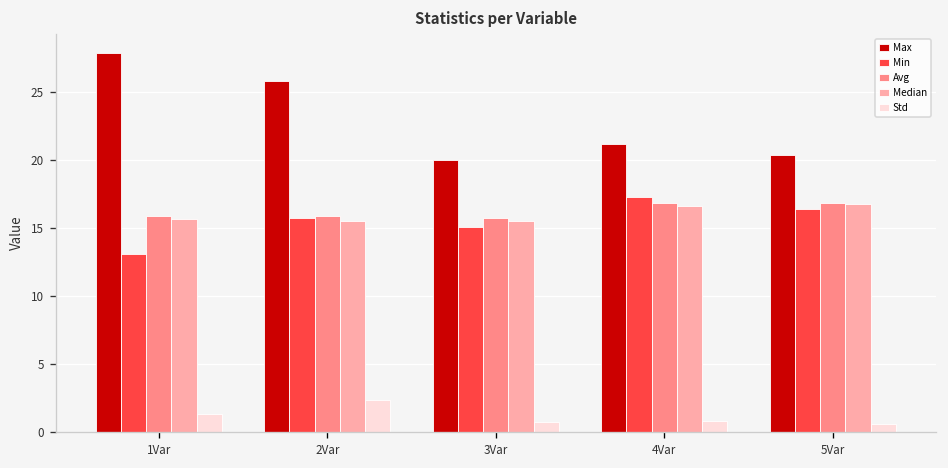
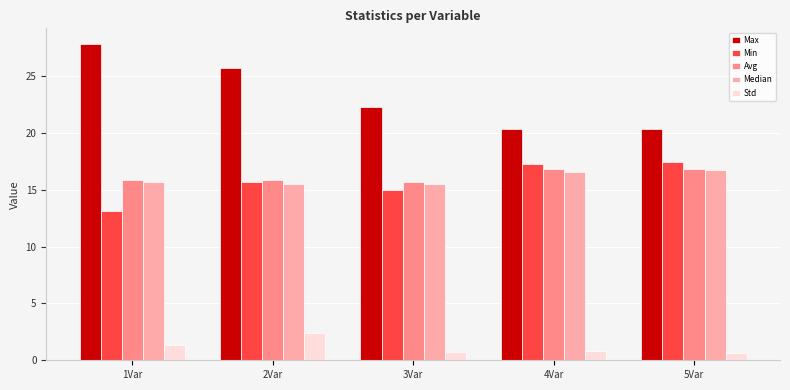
Max, 3Var: 19.9 -> 22.3
Max, 4Var: 21.1 -> 20.4
Min, 5Var: 16.4 -> 17.4
